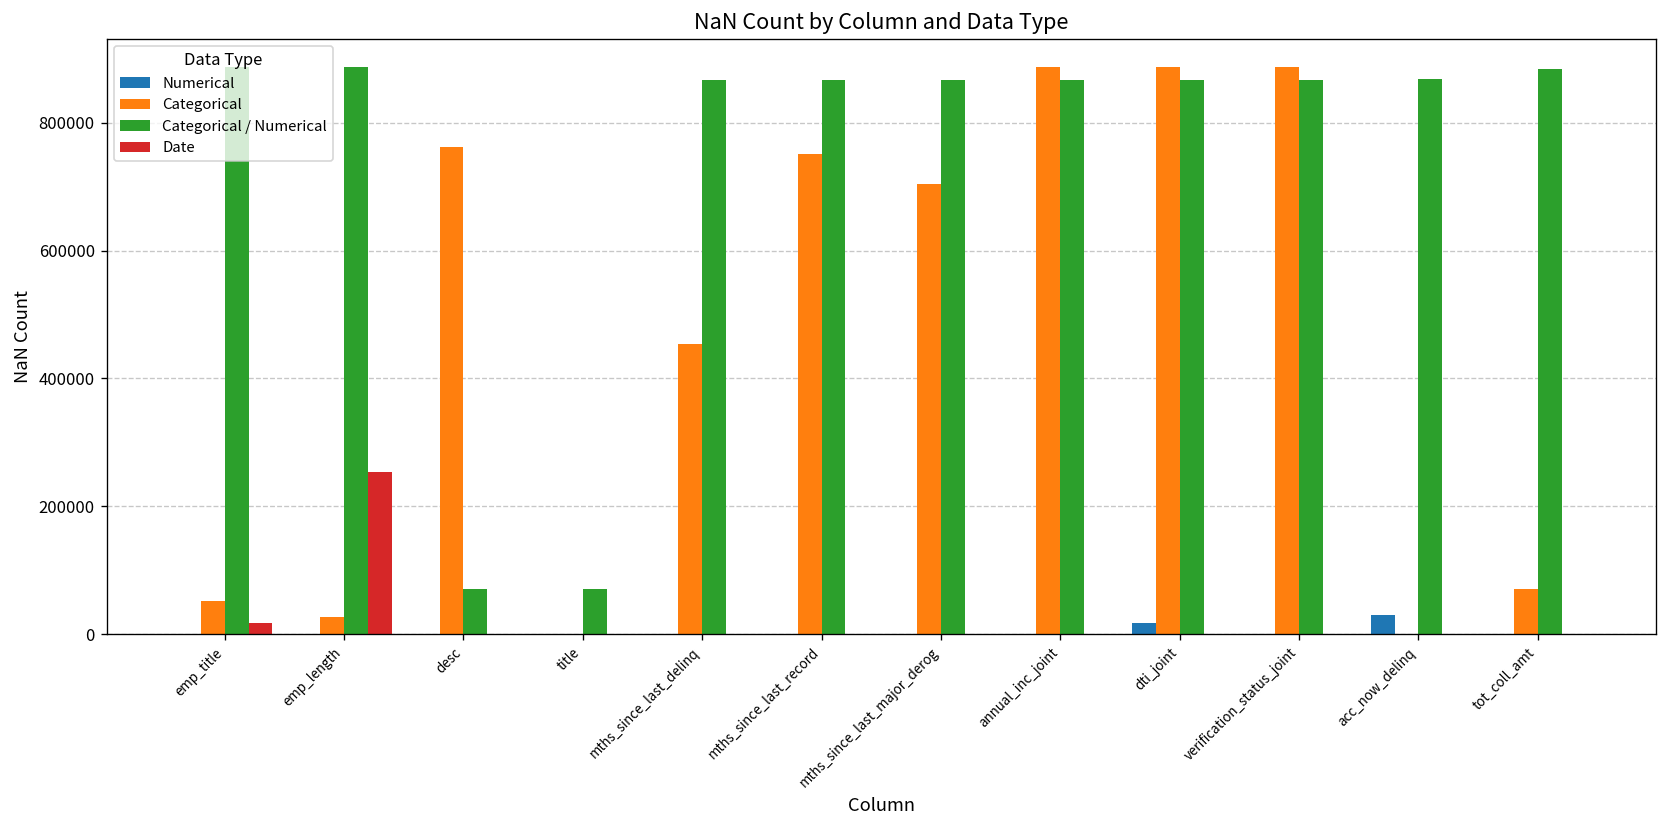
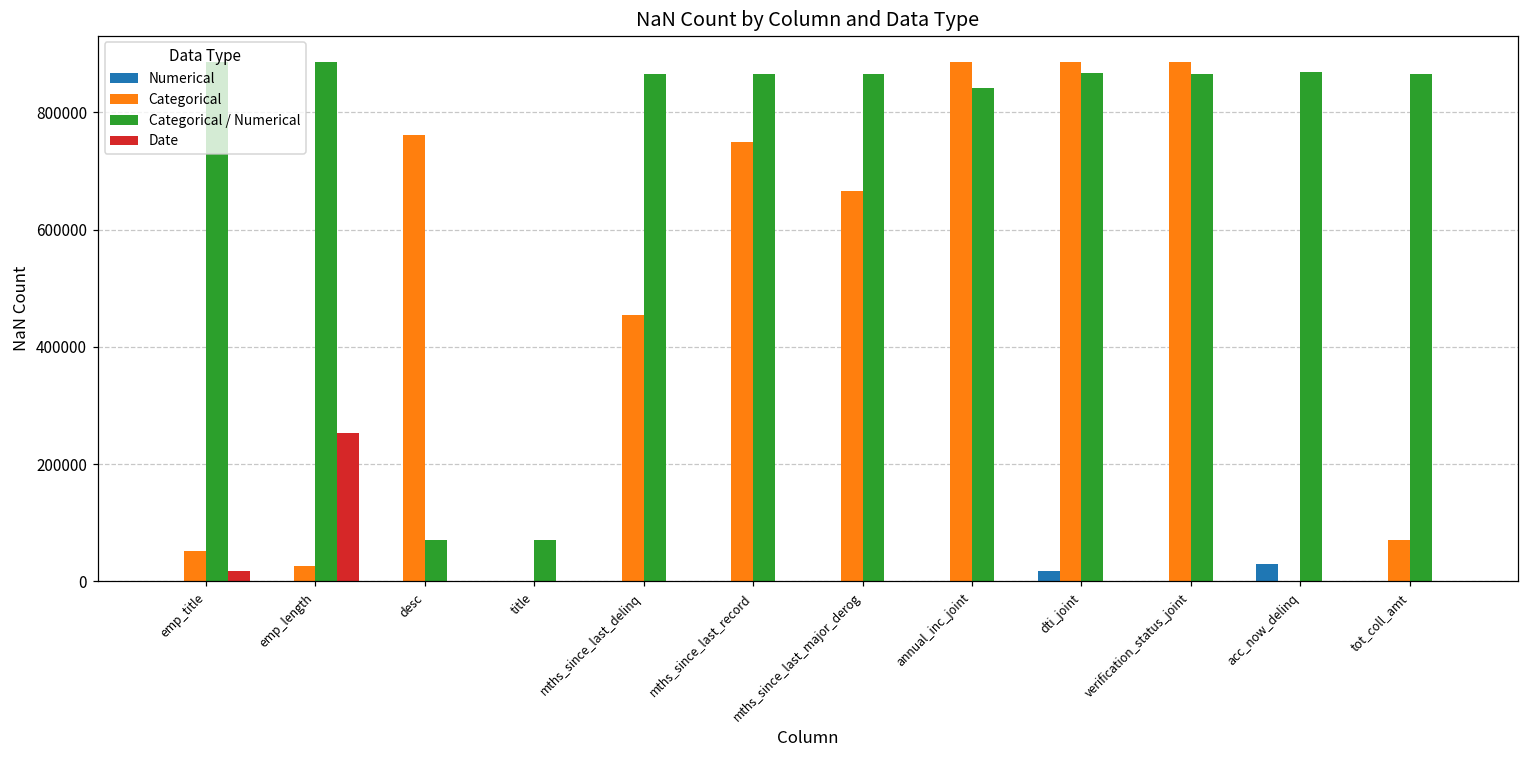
Categorical, mths_since_last_major_derog: 700000 -> 670000
Categorical / Numerical, annual_inc_joint: 870000 -> 840000
Categorical / Numerical, tot_coll_amt: 880000 -> 870000
